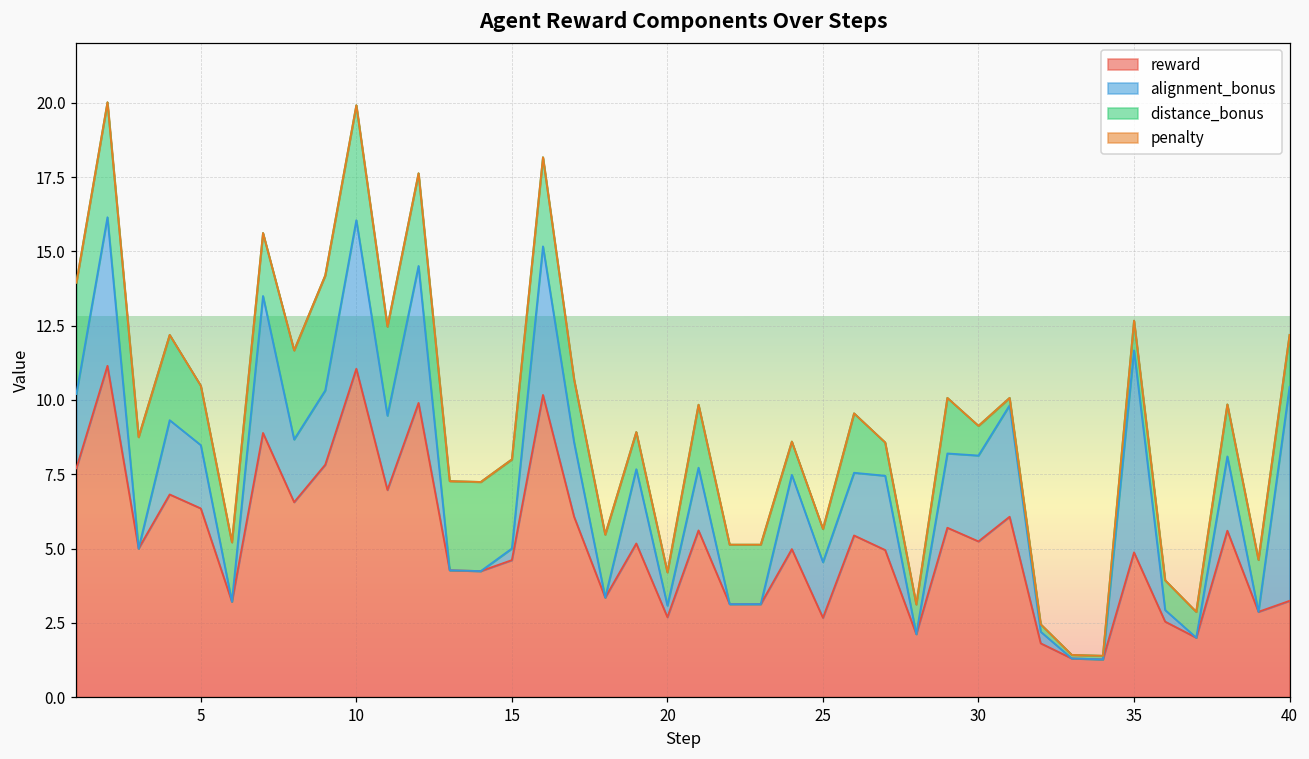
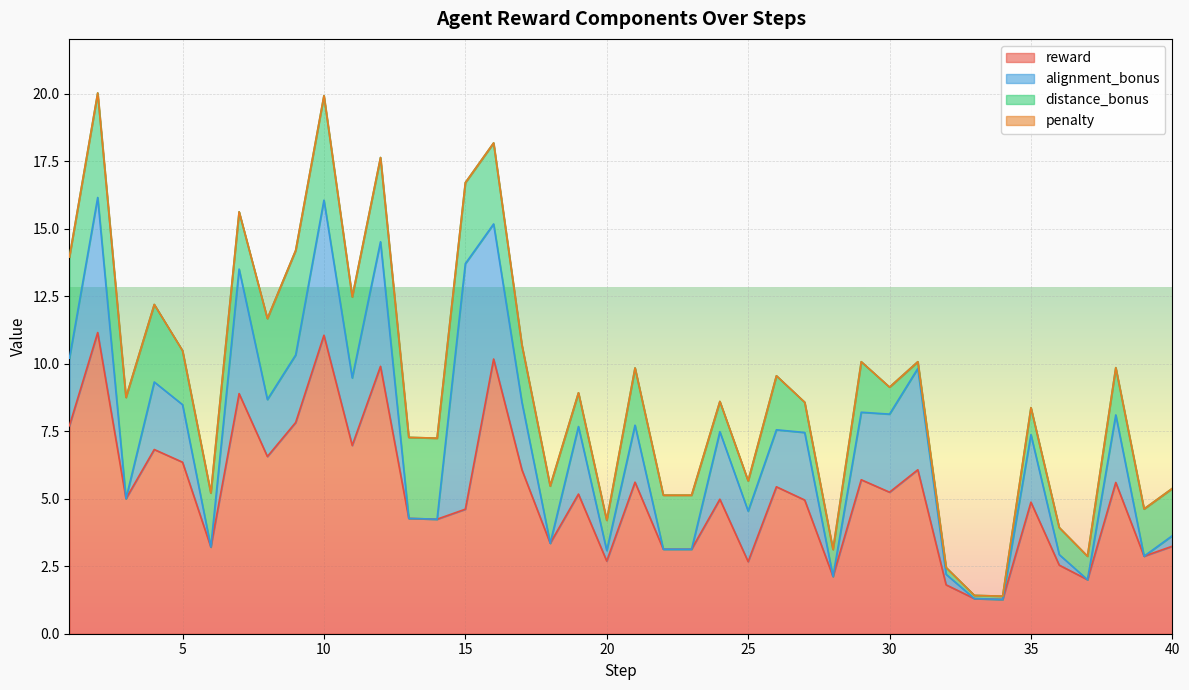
alignment_bonus, 15: 0.4 -> 9.1
alignment_bonus, 35: 6.8 -> 2.5
alignment_bonus, 40: 7.2 -> 0.4
